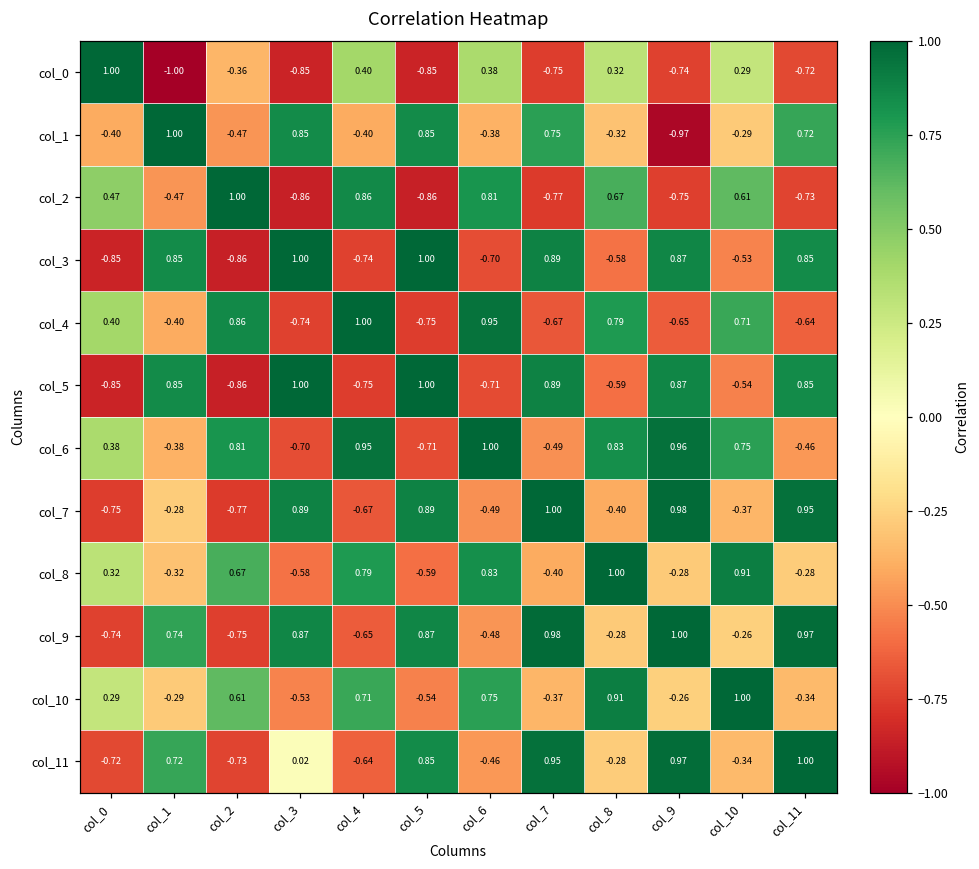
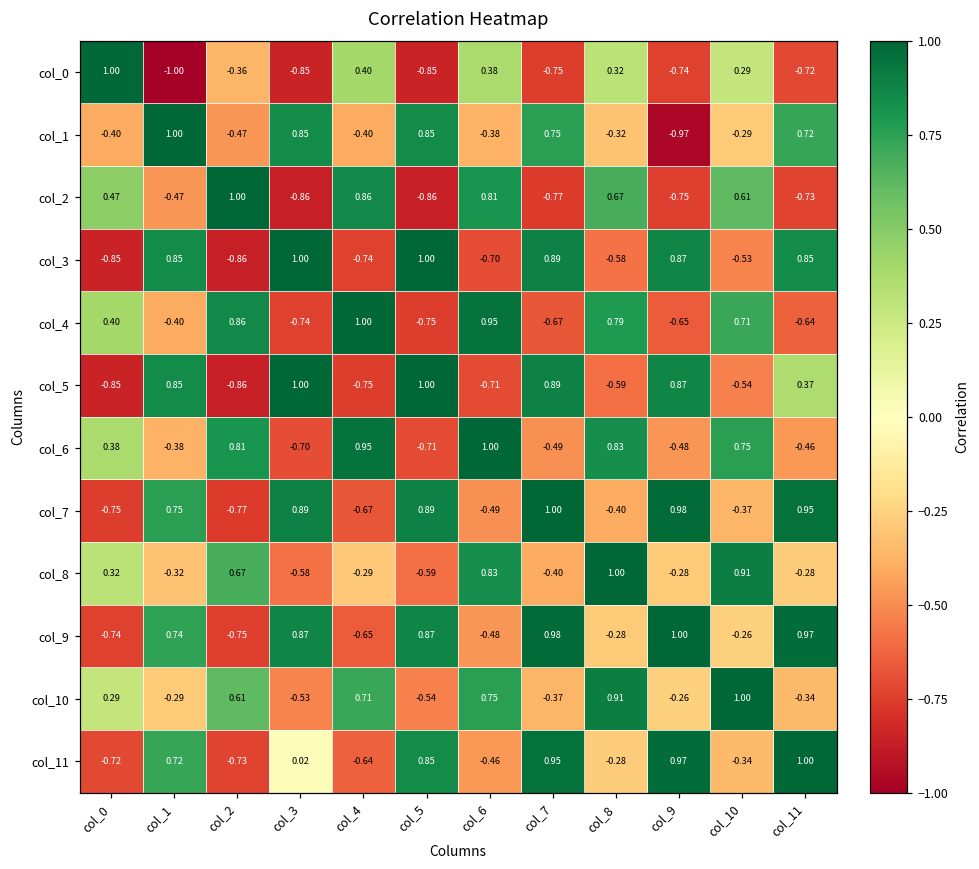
col_5, col_11: 0.85 -> 0.37
col_6, col_9: 0.96 -> -0.48
col_7, col_1: -0.28 -> 0.75
col_8, col_4: 0.79 -> -0.29
